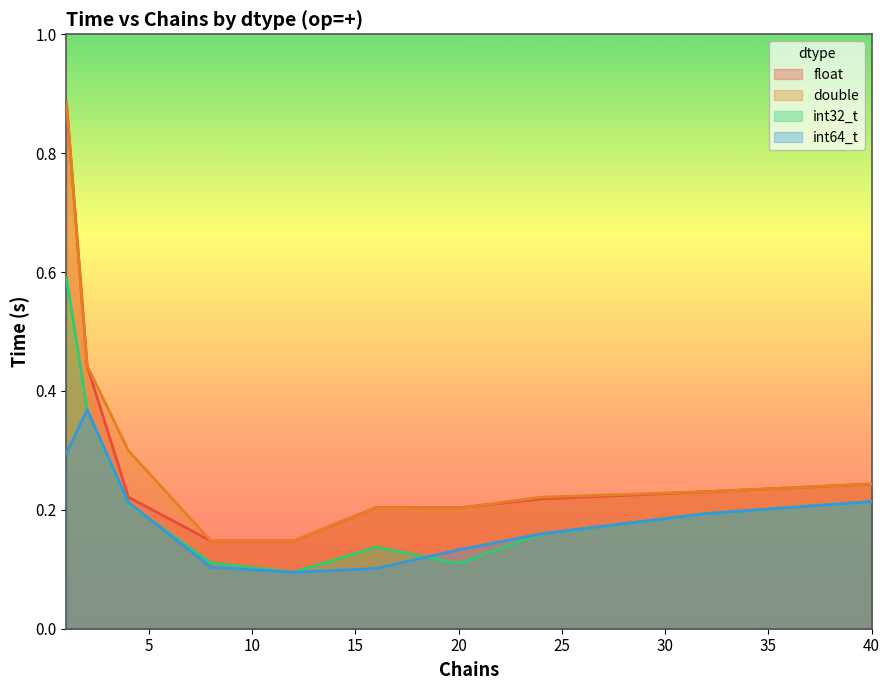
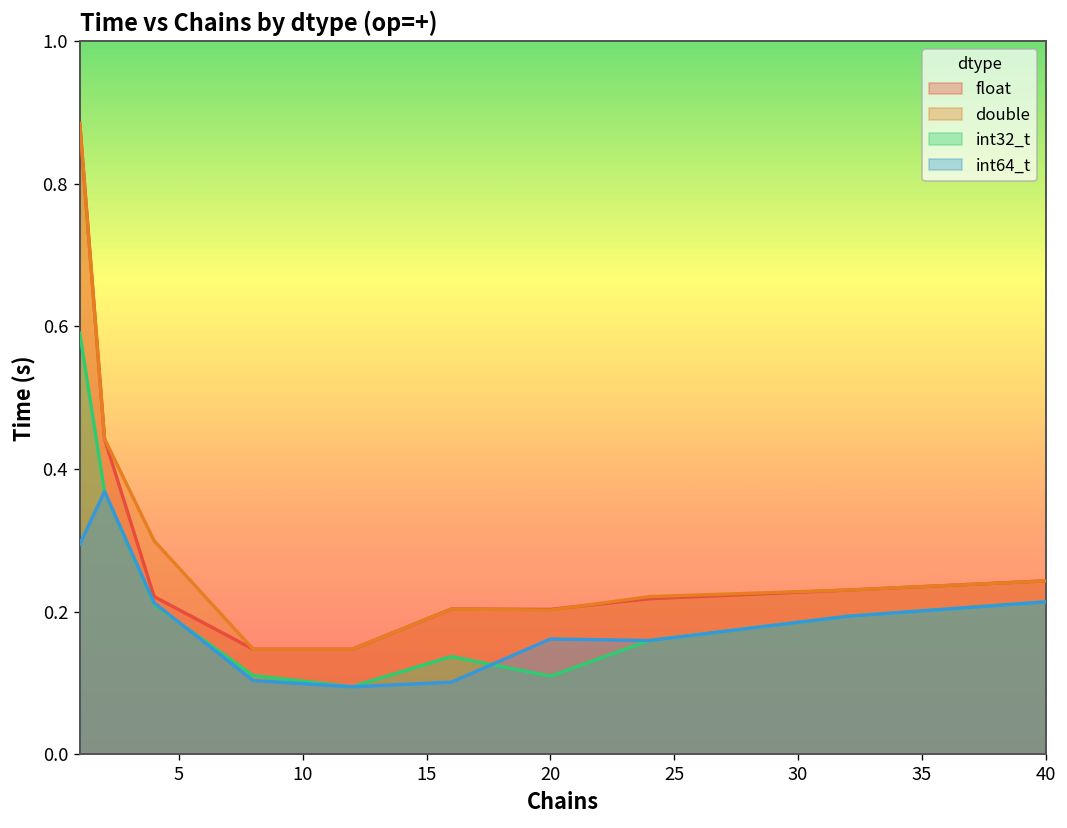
int64_t, 20: 0.13 -> 0.16
